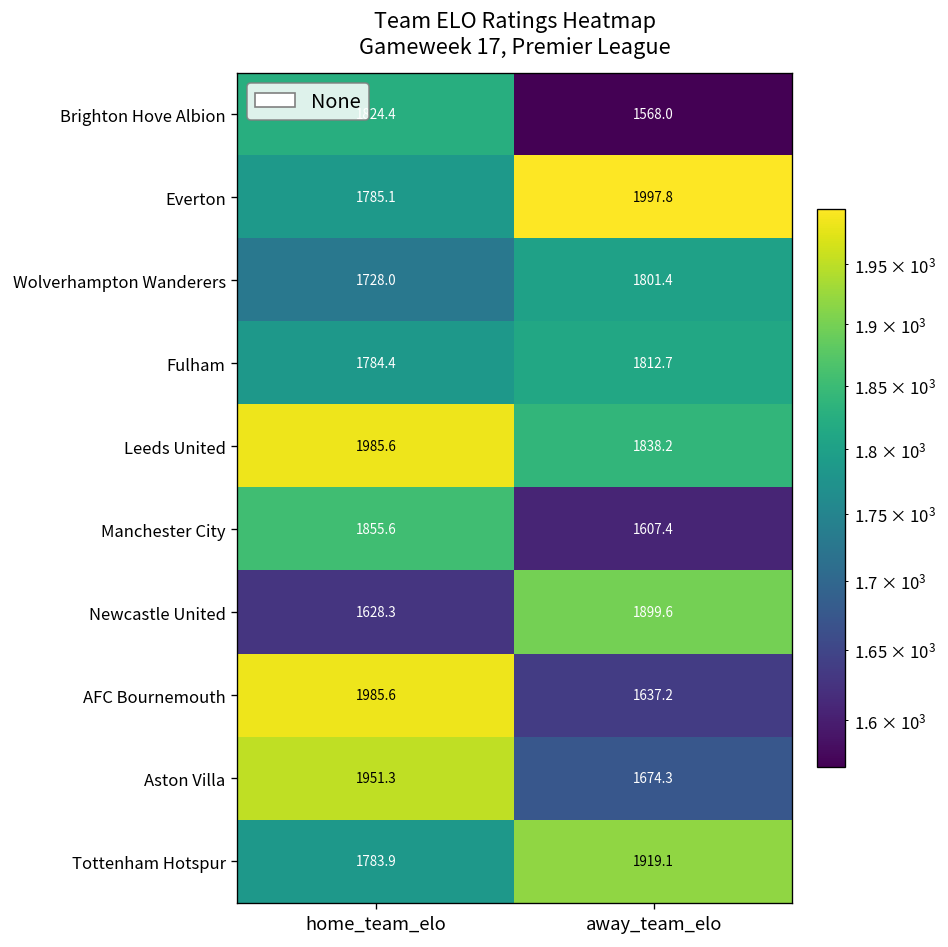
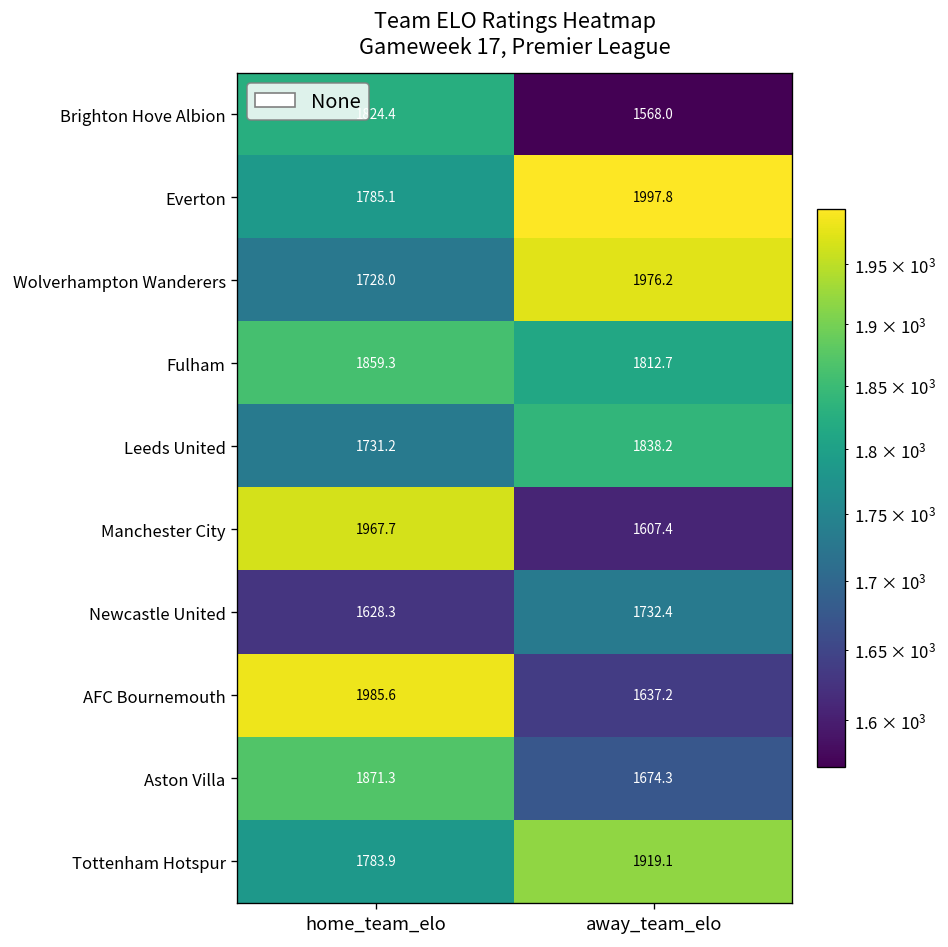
Wolverhampton Wanderers, away_team_elo: 1801.4 -> 1976.2
Fulham, home_team_elo: 1784.4 -> 1859.3
Leeds United, home_team_elo: 1985.6 -> 1731.2
Manchester City, home_team_elo: 1855.6 -> 1967.7
Newcastle United, away_team_elo: 1899.6 -> 1732.4
Aston Villa, home_team_elo: 1951.3 -> 1871.3
